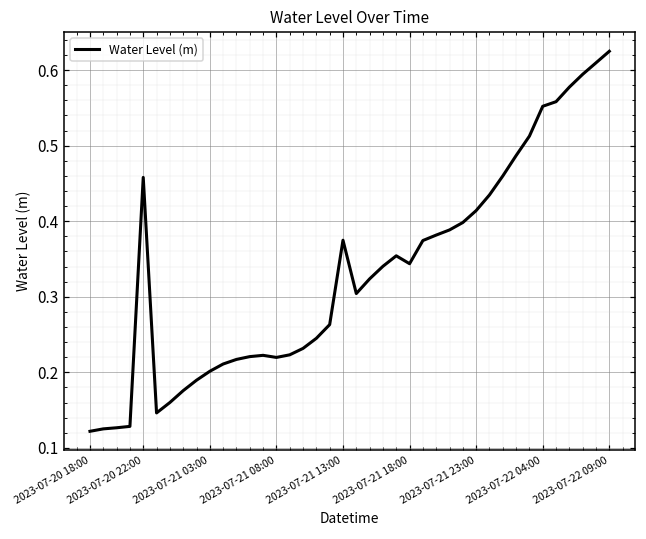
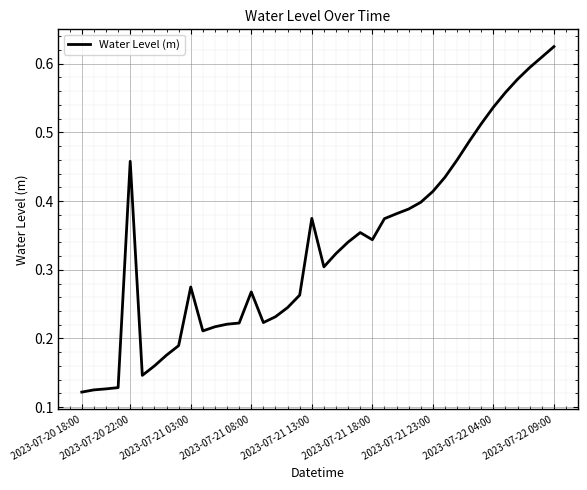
2023-07-21 03:00: 0.20 -> 0.27
2023-07-21 08:00: 0.22 -> 0.27
2023-07-22 04:00: 0.55 -> 0.54
